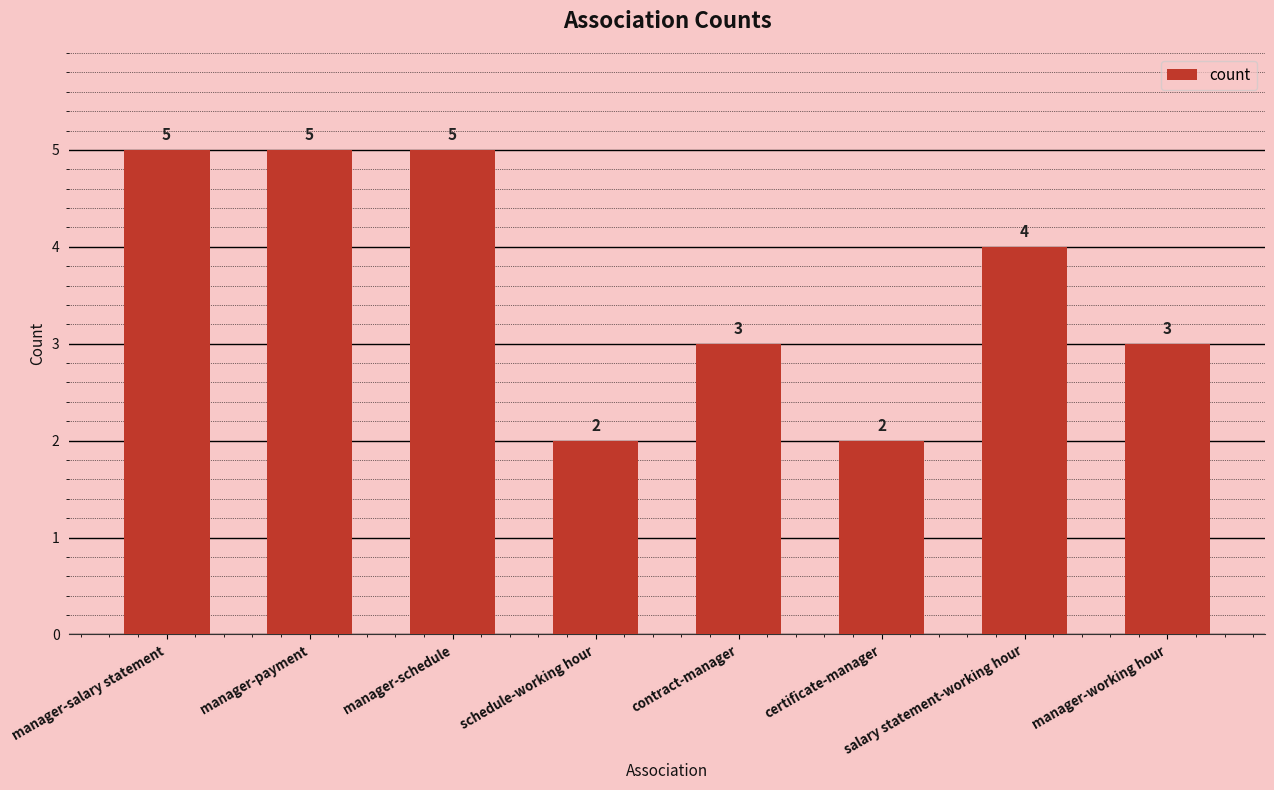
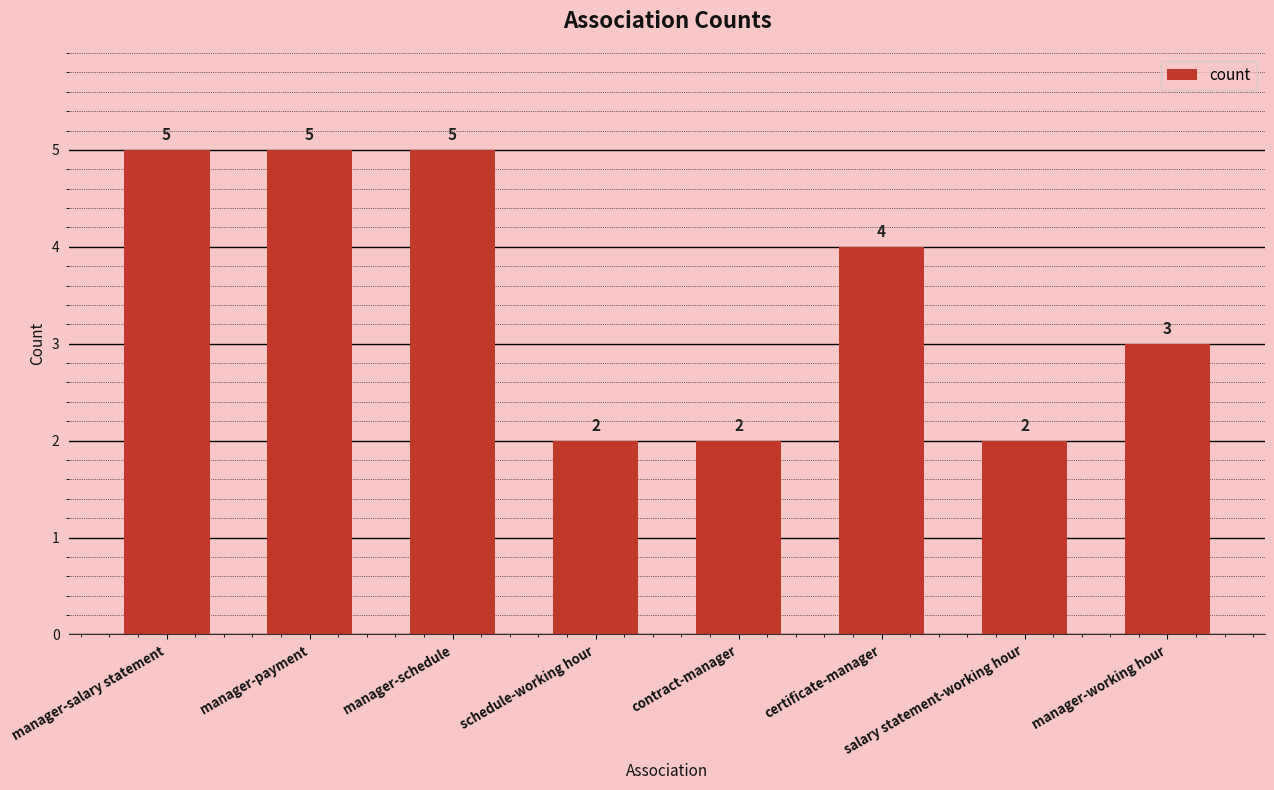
contract-manager: 3 -> 2
certificate-manager: 2 -> 4
salary statement-working hour: 4 -> 2
